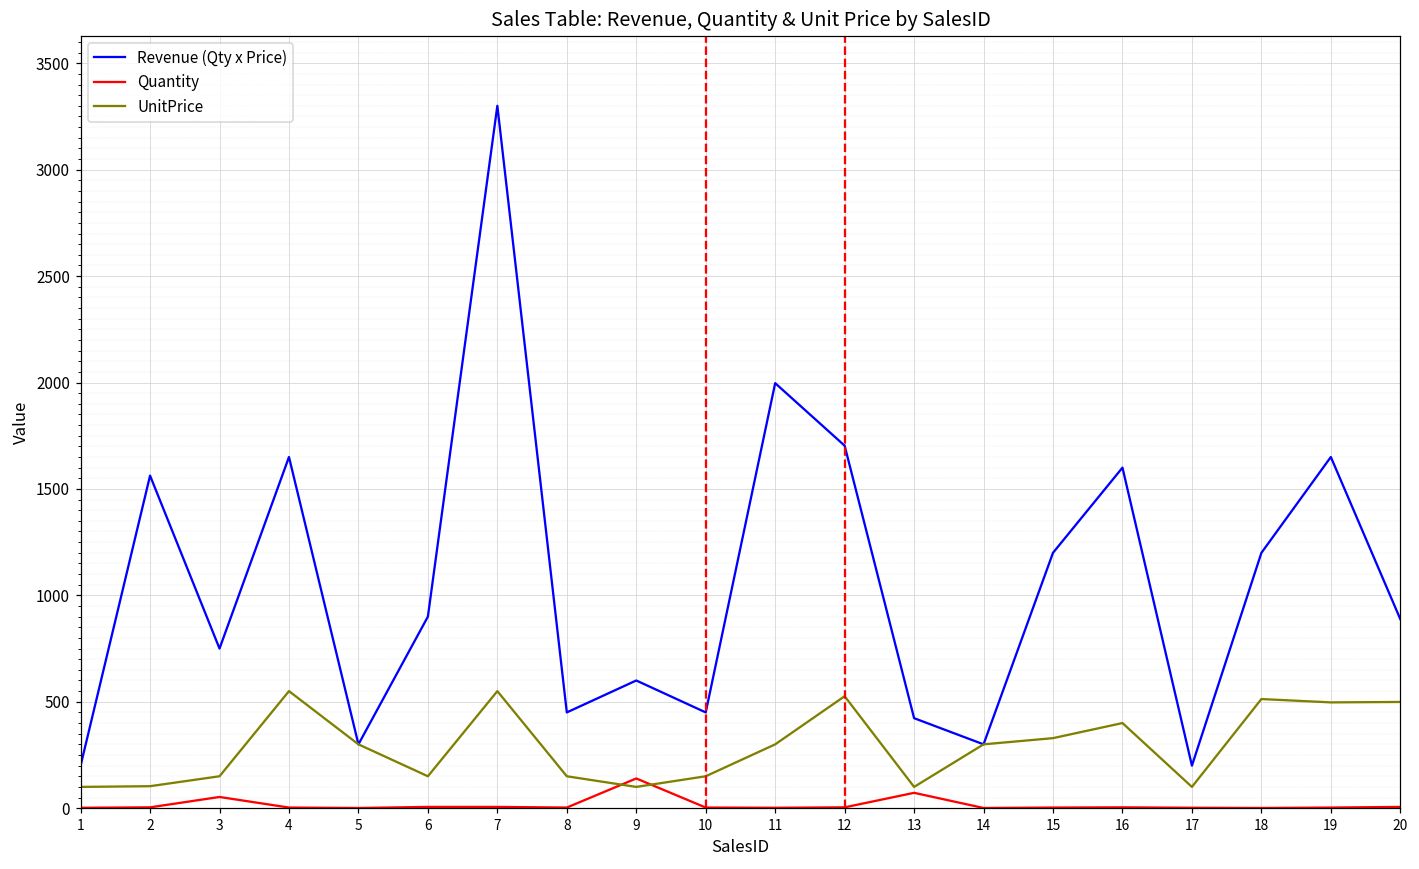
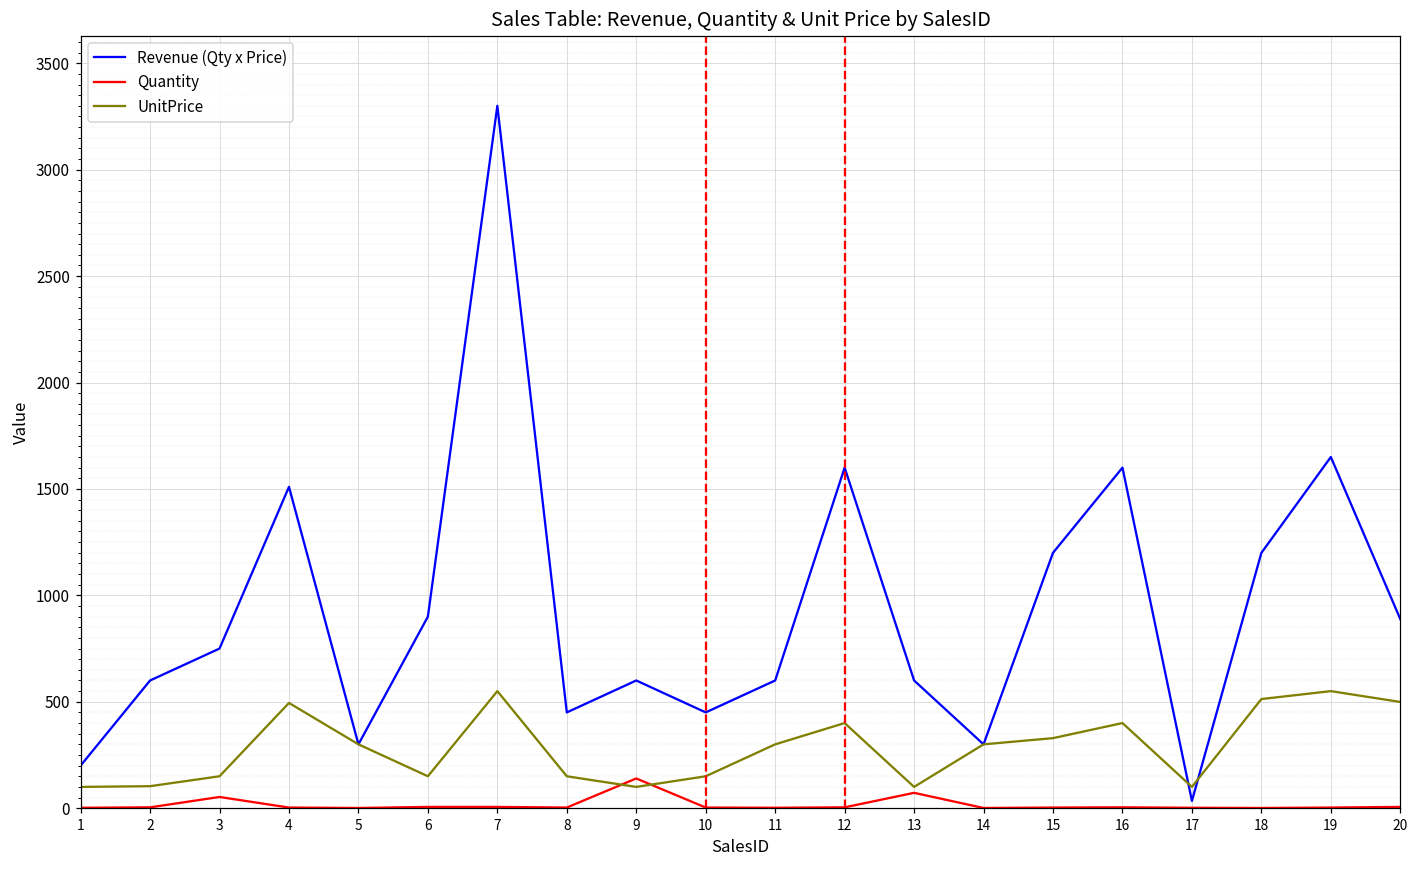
Revenue (Qty x Price), 2: 1560 -> 600
Revenue (Qty x Price), 4: 1650 -> 1510
UnitPrice, 4: 550 -> 490
Revenue (Qty x Price), 11: 2000 -> 600
Revenue (Qty x Price), 12: 1700 -> 1600
UnitPrice, 12: 530 -> 400
Revenue (Qty x Price), 13: 420 -> 600
Revenue (Qty x Price), 17: 200 -> 30
UnitPrice, 19: 500 -> 550
